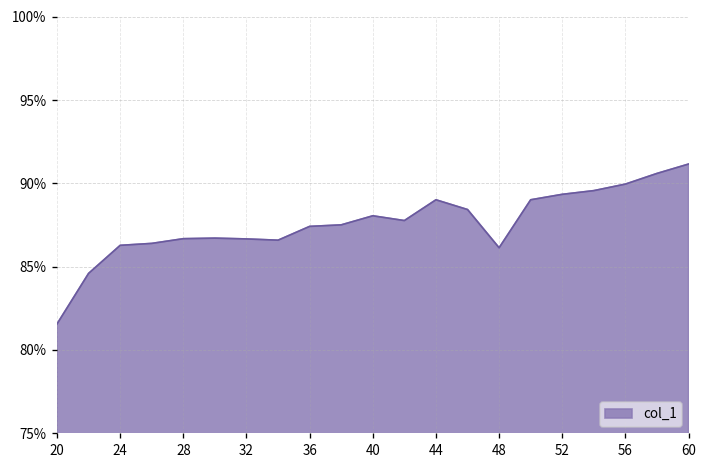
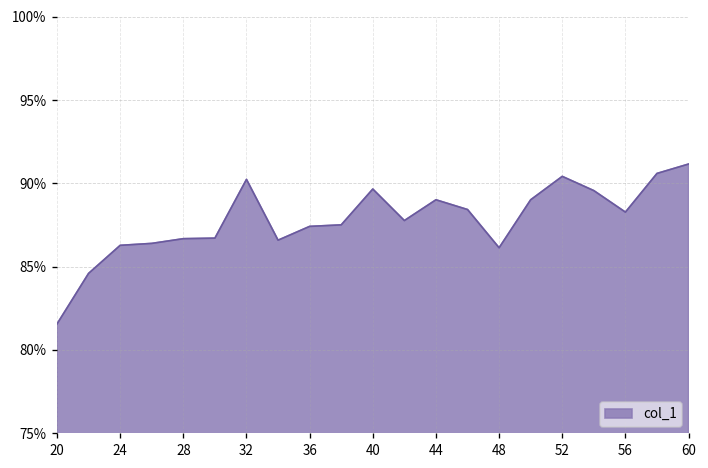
32: 86.7% -> 90.2%
40: 88.1% -> 89.7%
52: 89.3% -> 90.4%
56: 90.0% -> 88.3%
